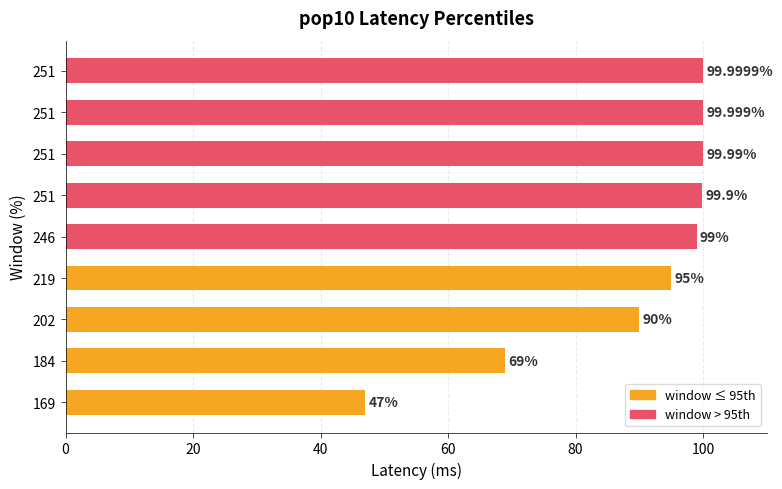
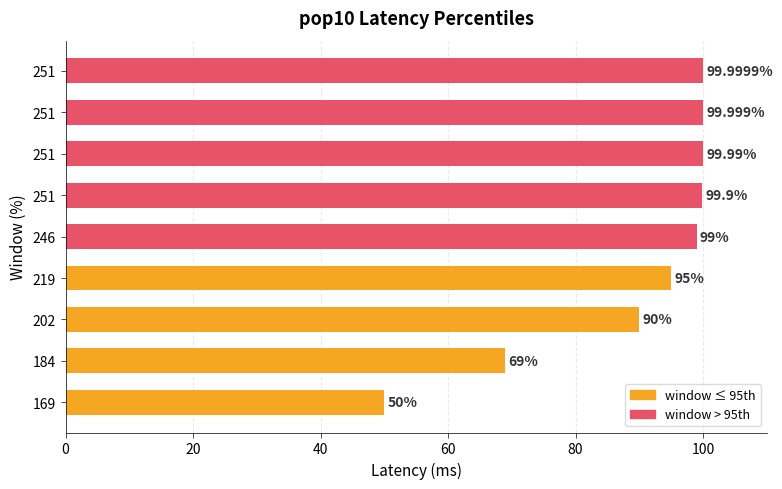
169: 47% -> 50%
